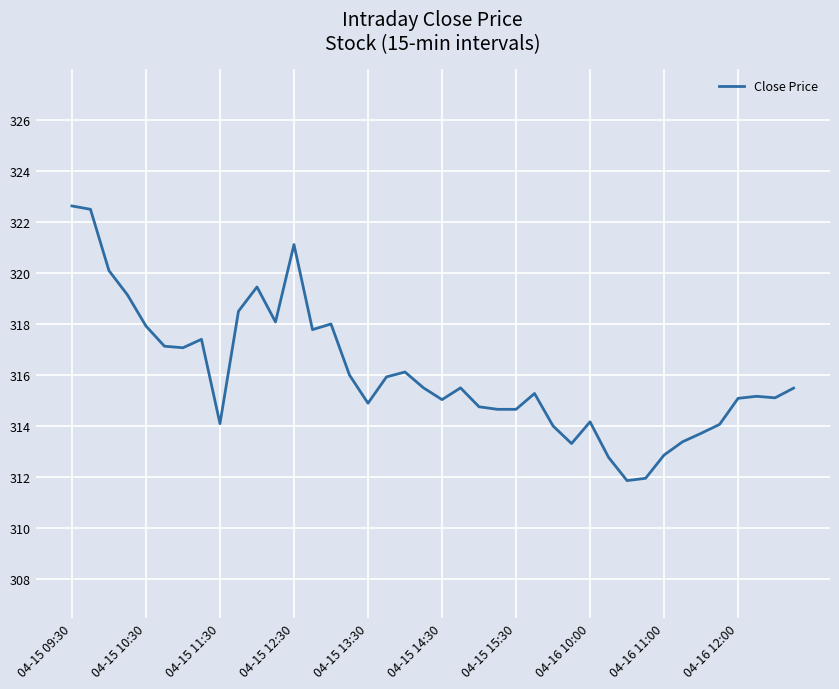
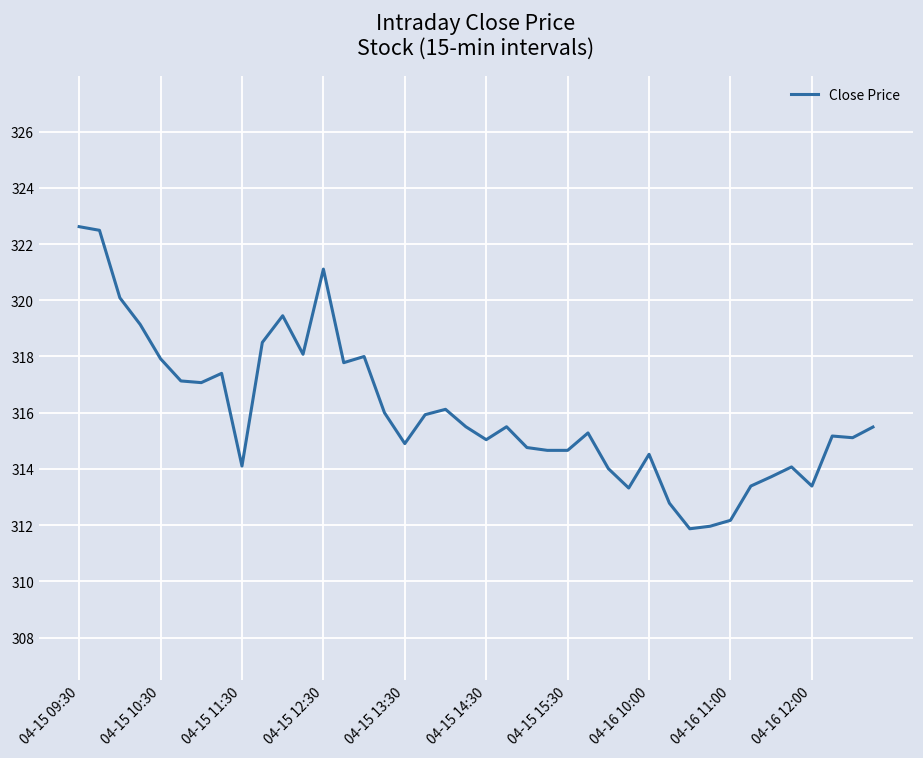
04-16 10:00: 314.2 -> 314.5
04-16 11:00: 312.9 -> 312.2
04-16 12:00: 315.1 -> 313.4
